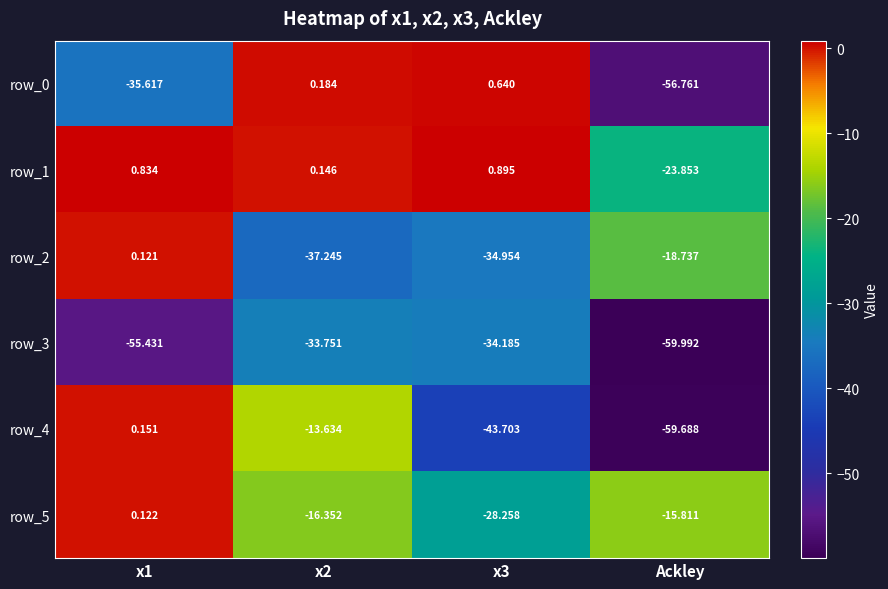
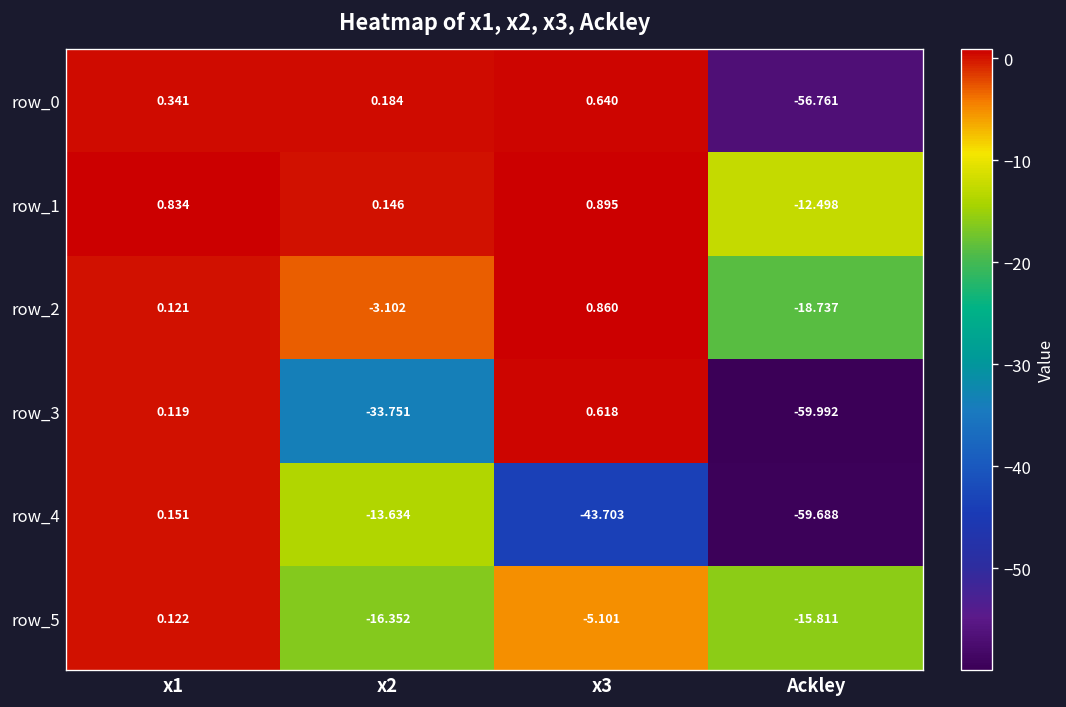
row_0, x1: -35.617 -> 0.341
row_1, Ackley: -23.853 -> -12.498
row_2, x2: -37.245 -> -3.102
row_2, x3: -34.954 -> 0.860
row_3, x1: -55.431 -> 0.119
row_3, x3: -34.185 -> 0.618
row_5, x3: -28.258 -> -5.101
